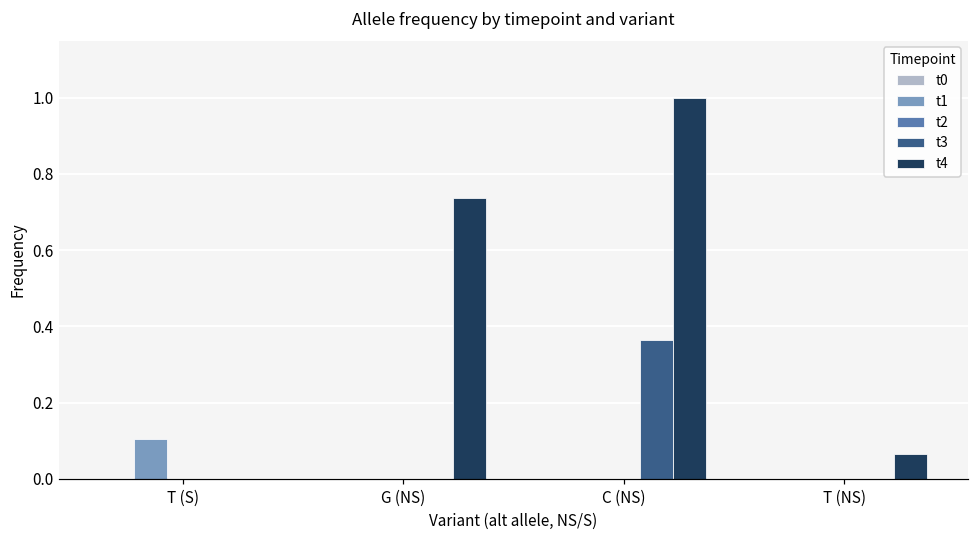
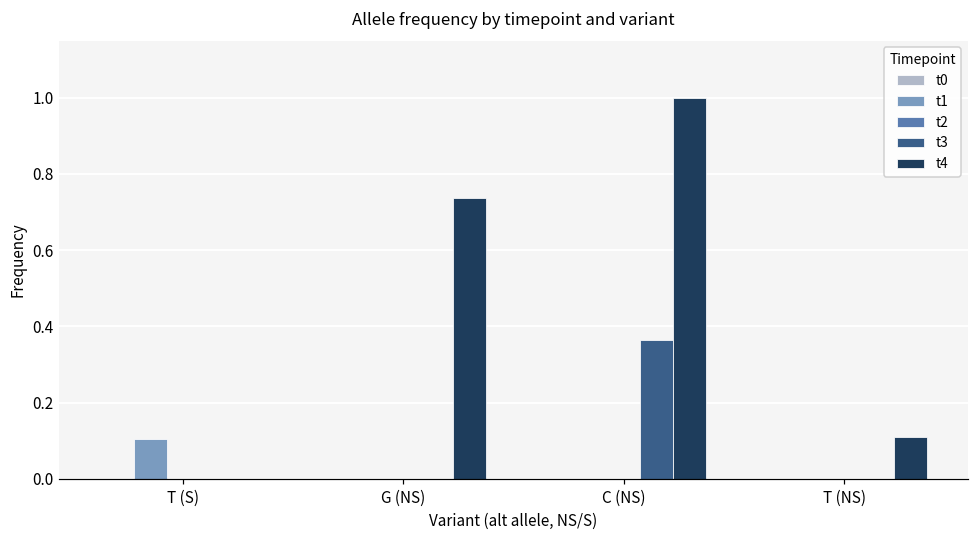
t4, T (NS): 0.07 -> 0.11
